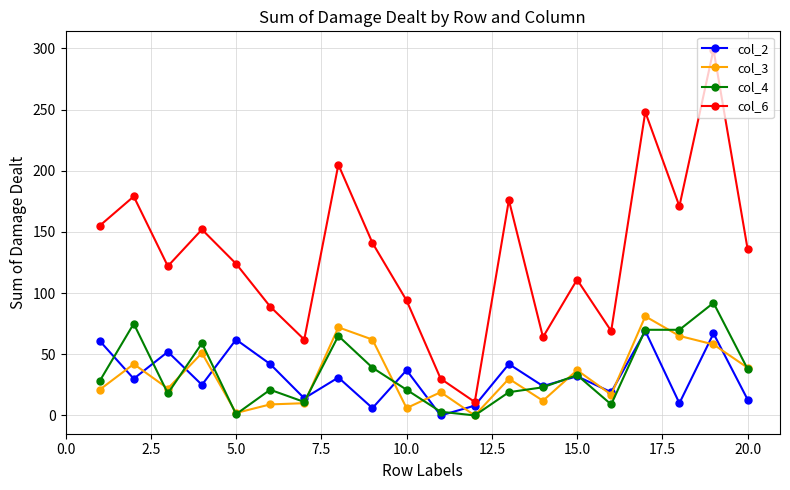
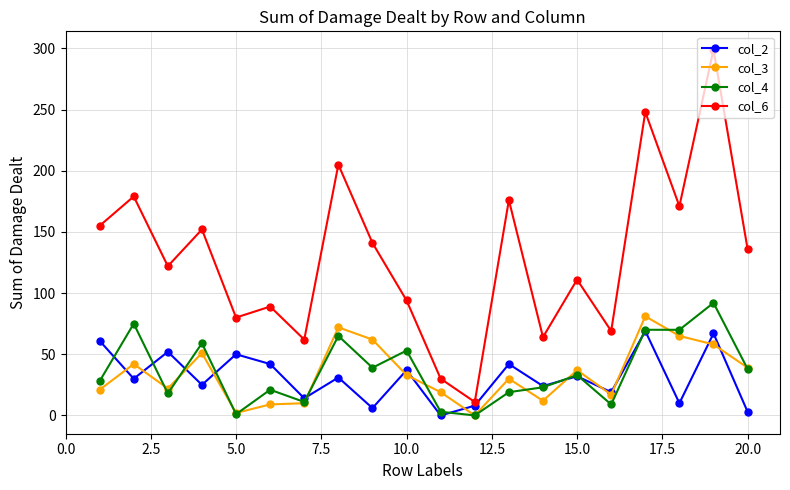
col_2, 5.0: 62 -> 50
col_6, 5.0: 124 -> 80
col_3, 10.0: 6 -> 33
col_4, 10.0: 21 -> 53
col_2, 20.0: 13 -> 3
